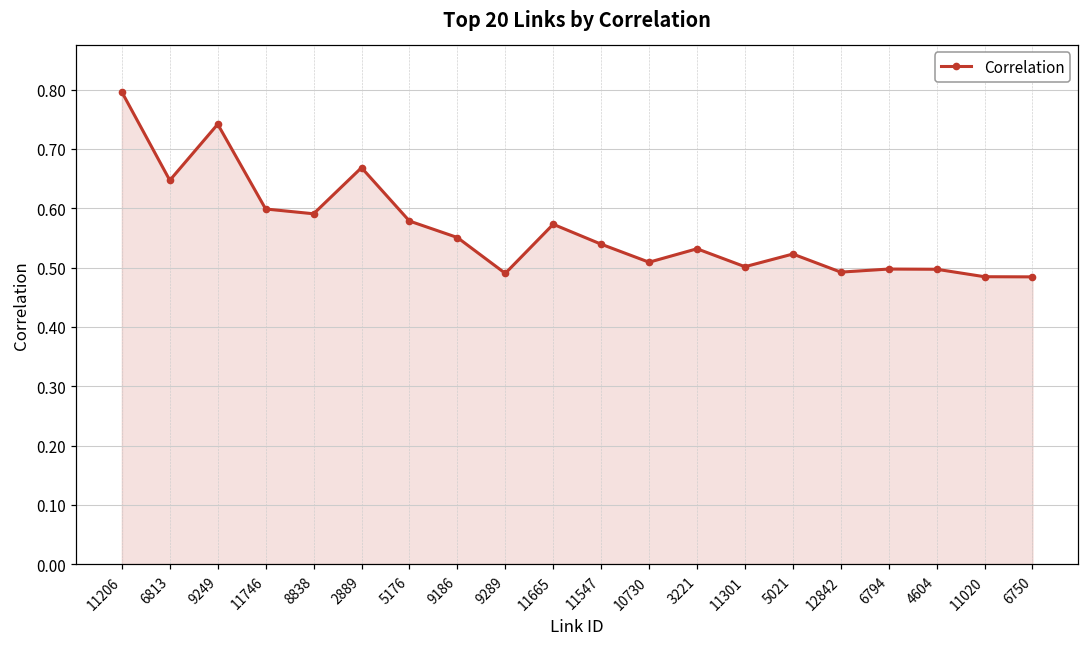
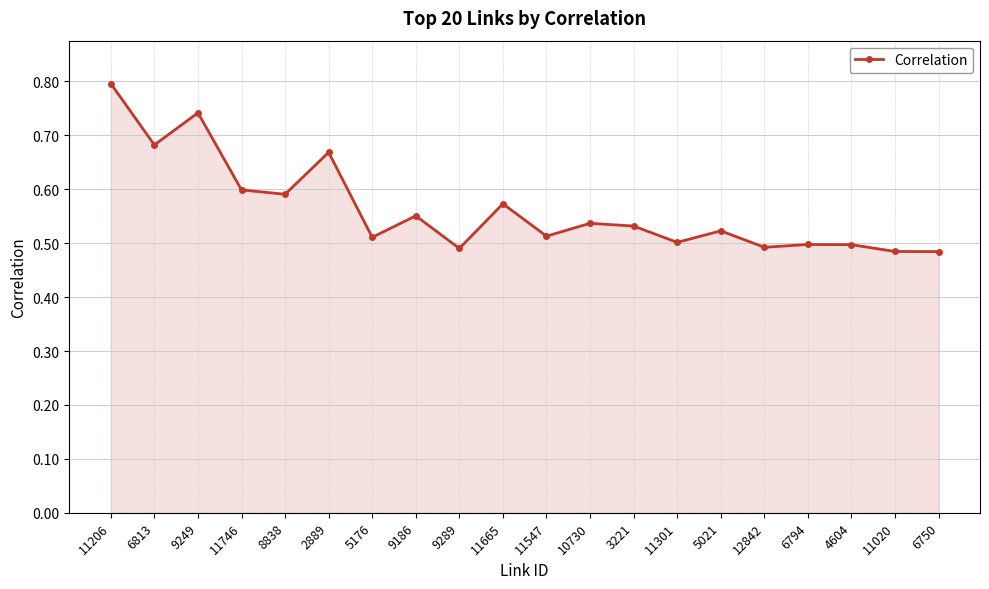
6813: 0.65 -> 0.68
5176: 0.58 -> 0.51
11547: 0.54 -> 0.51
10730: 0.51 -> 0.54
